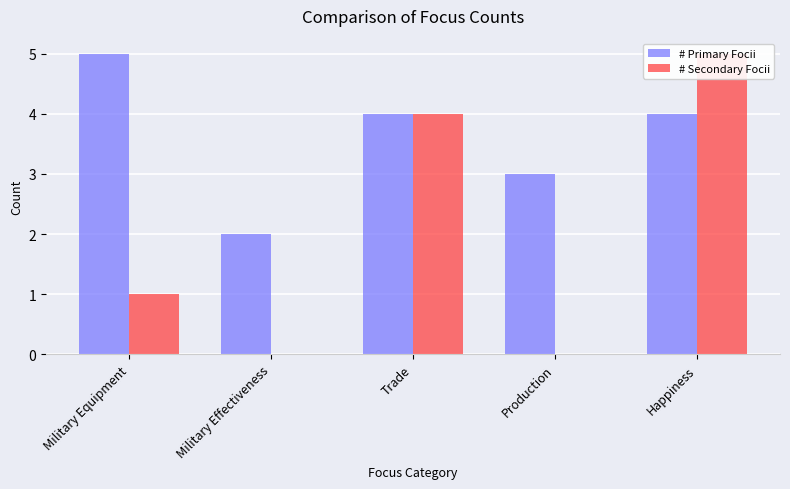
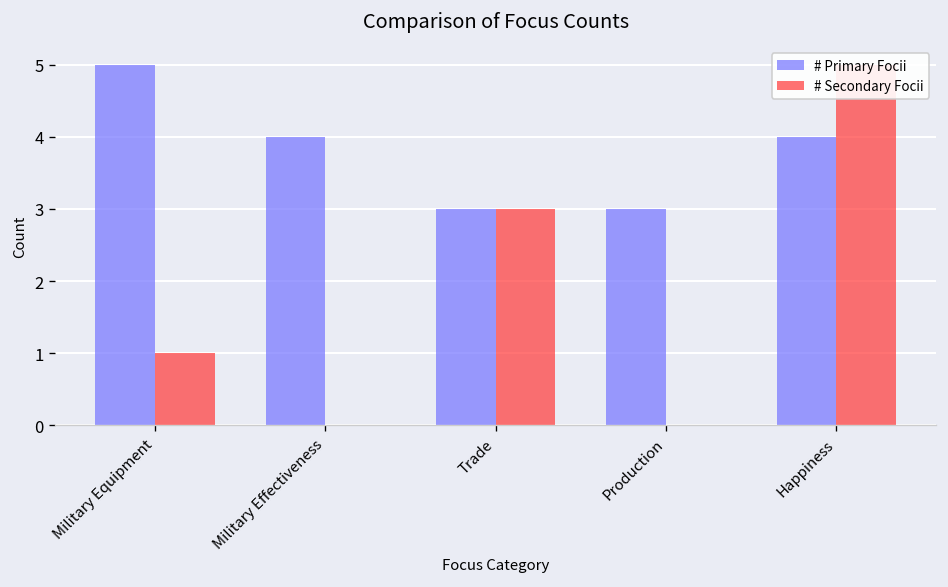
# Primary Focii, Military Effectiveness: 2 -> 4
# Primary Focii, Trade: 4 -> 3
# Secondary Focii, Trade: 4 -> 3
